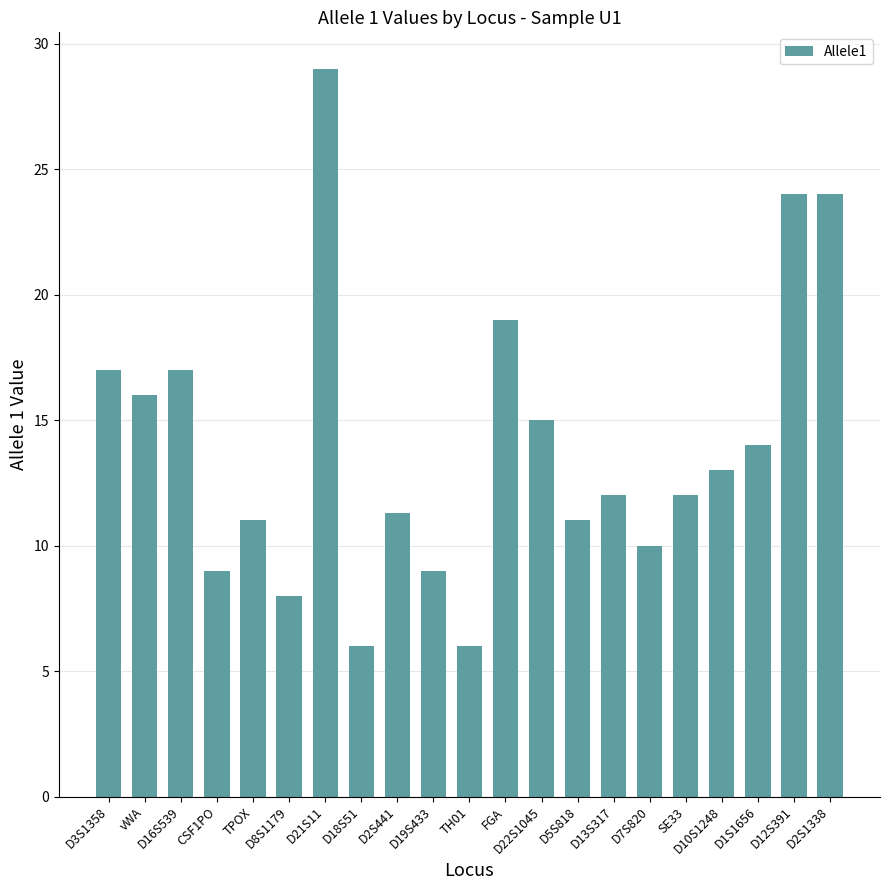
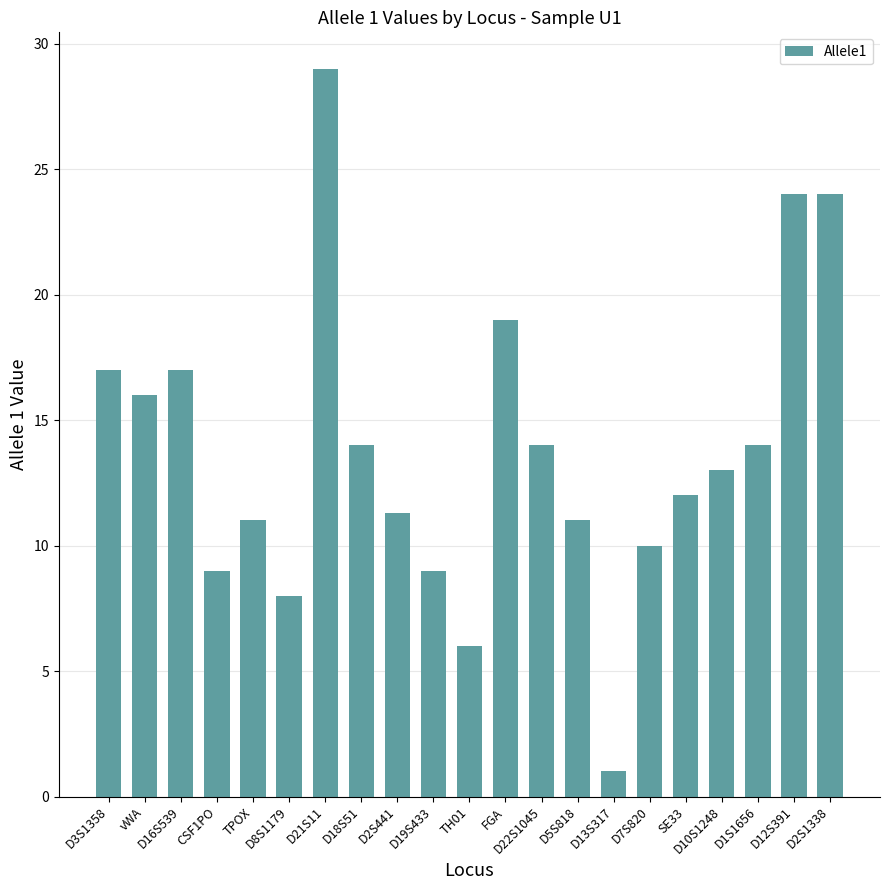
D18S51: 6 -> 14
D22S1045: 15 -> 14
D13S317: 12 -> 1
